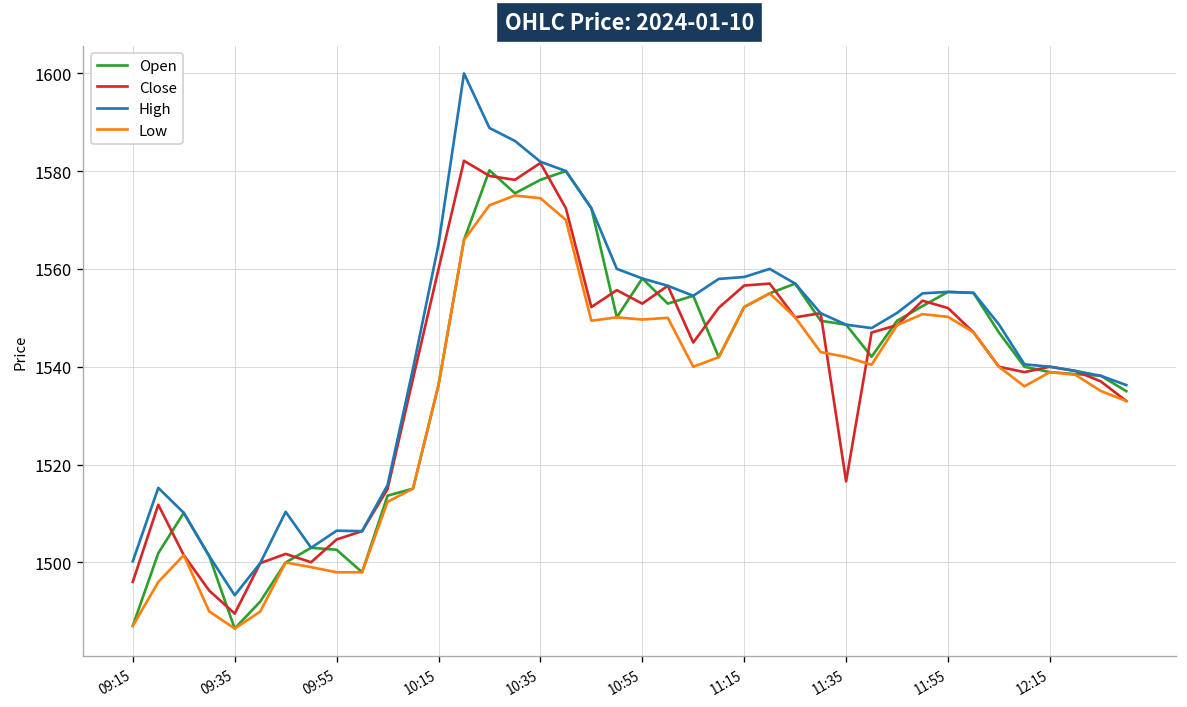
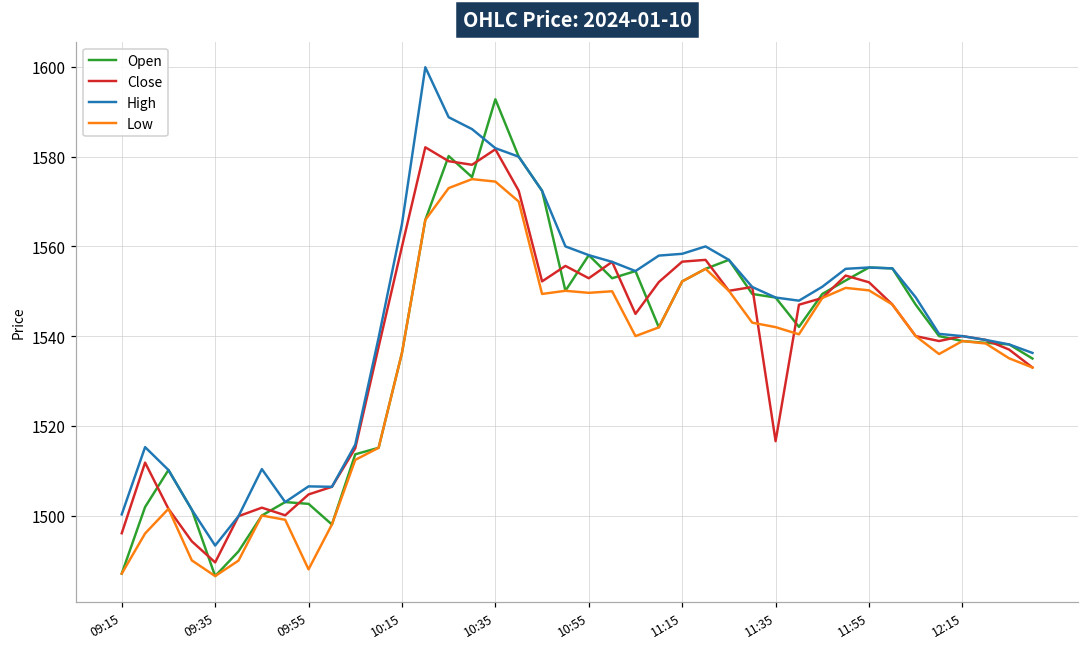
Low, 09:55: 1498 -> 1488
Open, 10:35: 1578 -> 1593
